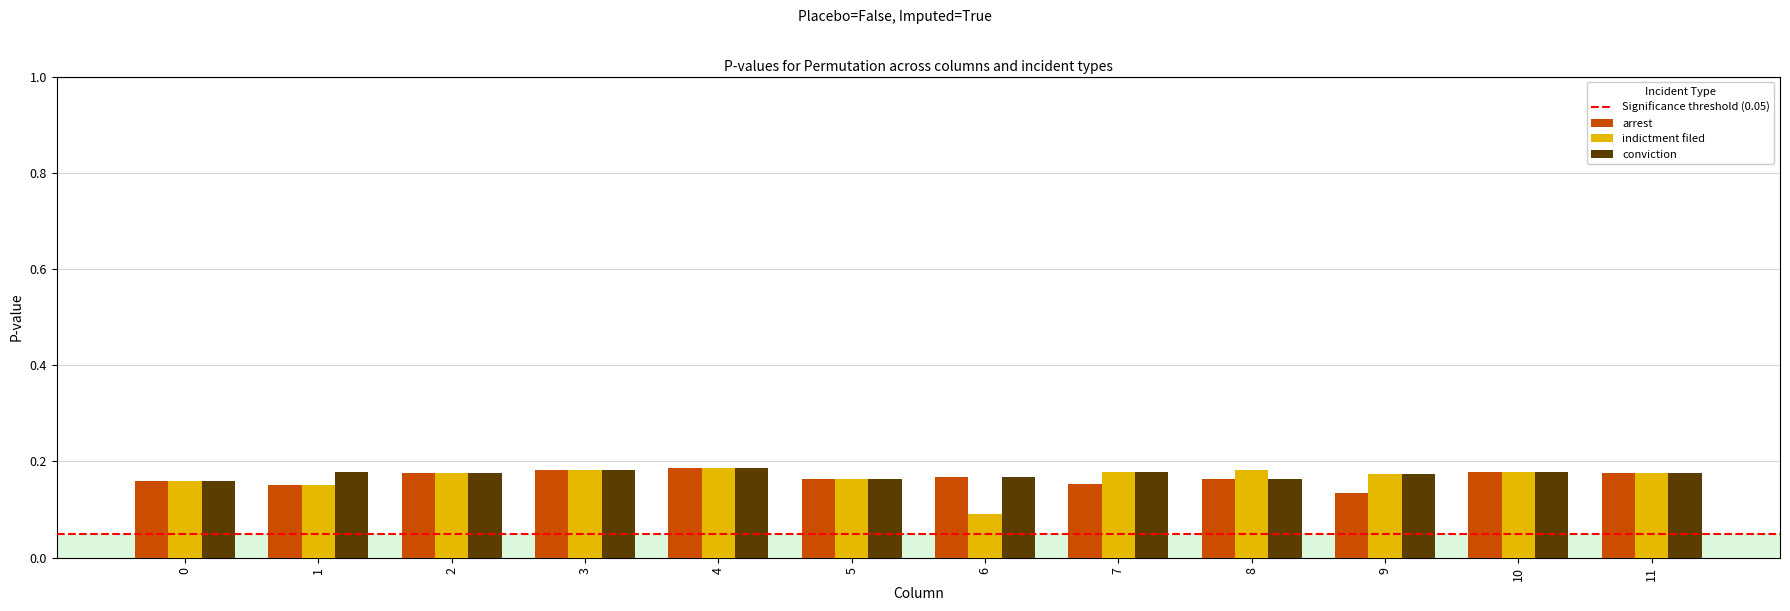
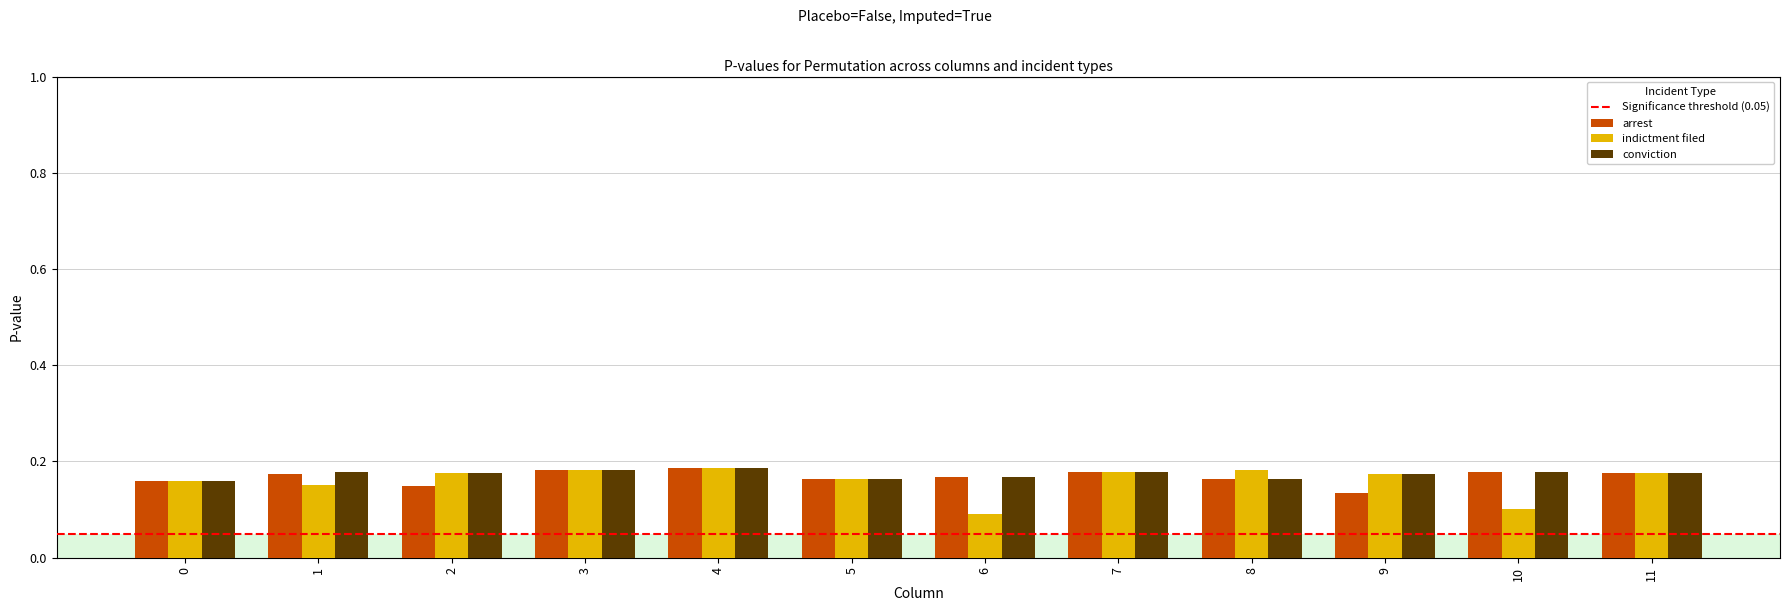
arrest, 1: 0.15 -> 0.17
arrest, 2: 0.18 -> 0.15
arrest, 7: 0.15 -> 0.18
indictment filed, 10: 0.18 -> 0.10
